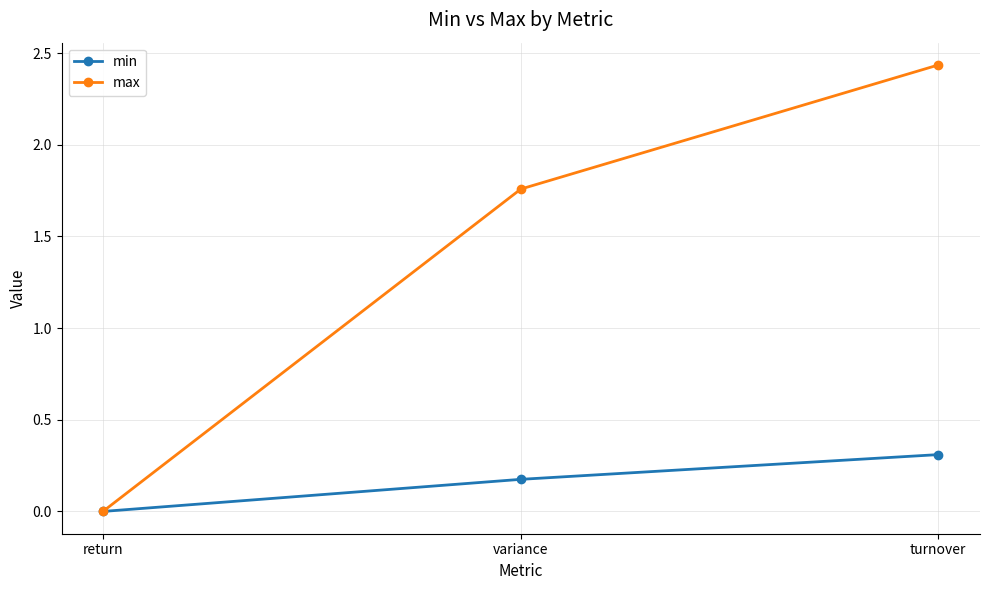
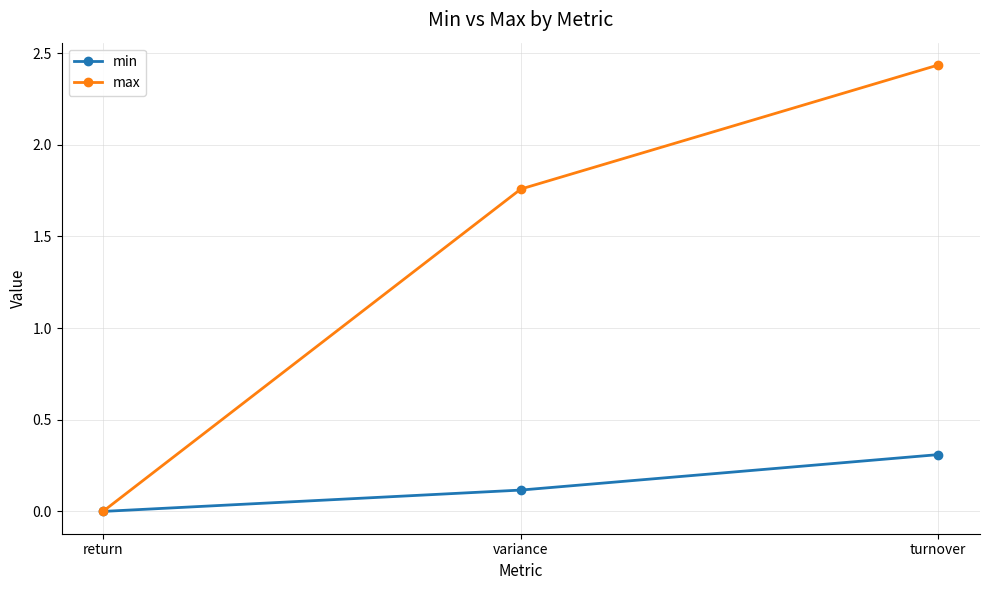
min, variance: 0.18 -> 0.12
